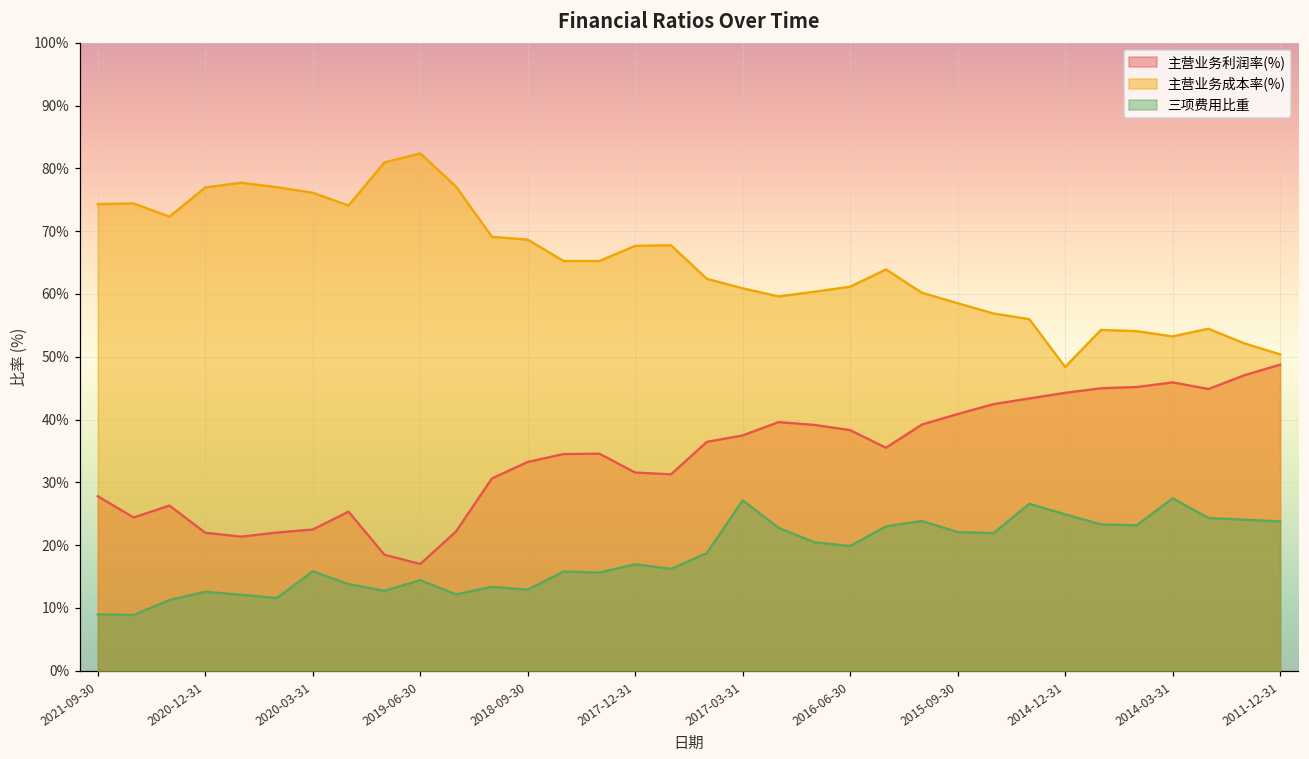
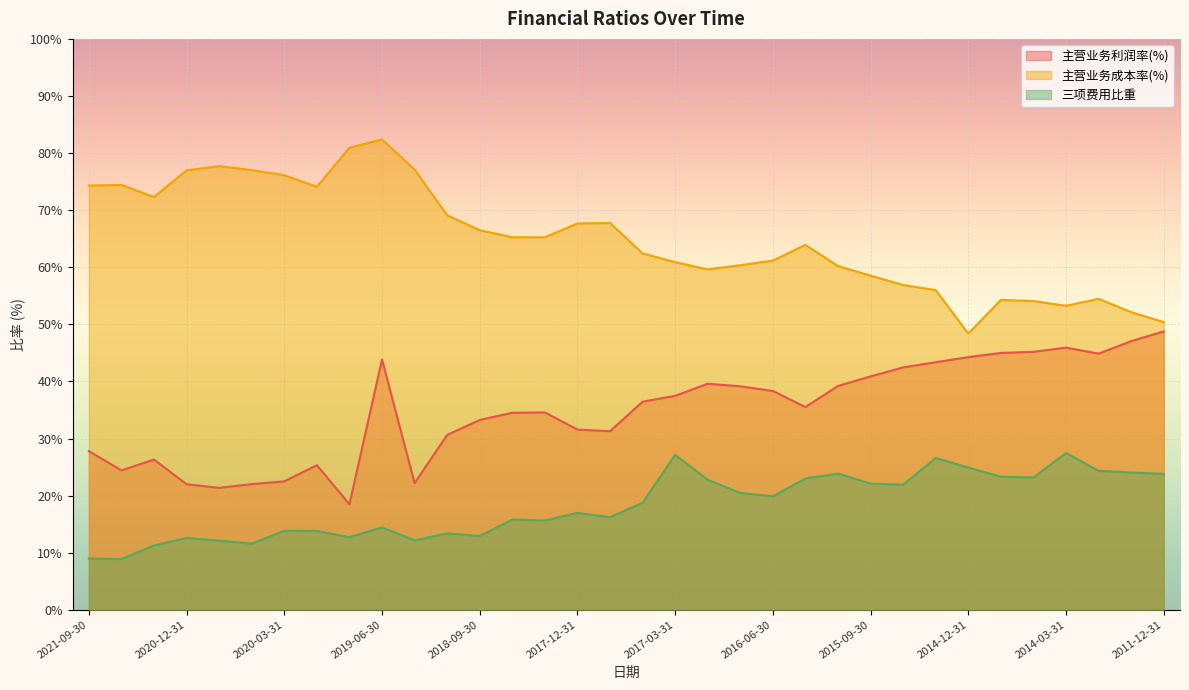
三项费用比重, 2020-03-31: 16% -> 14%
主营业务利润率(%), 2019-06-30: 17% -> 44%
主营业务成本率(%), 2018-09-30: 69% -> 66%
